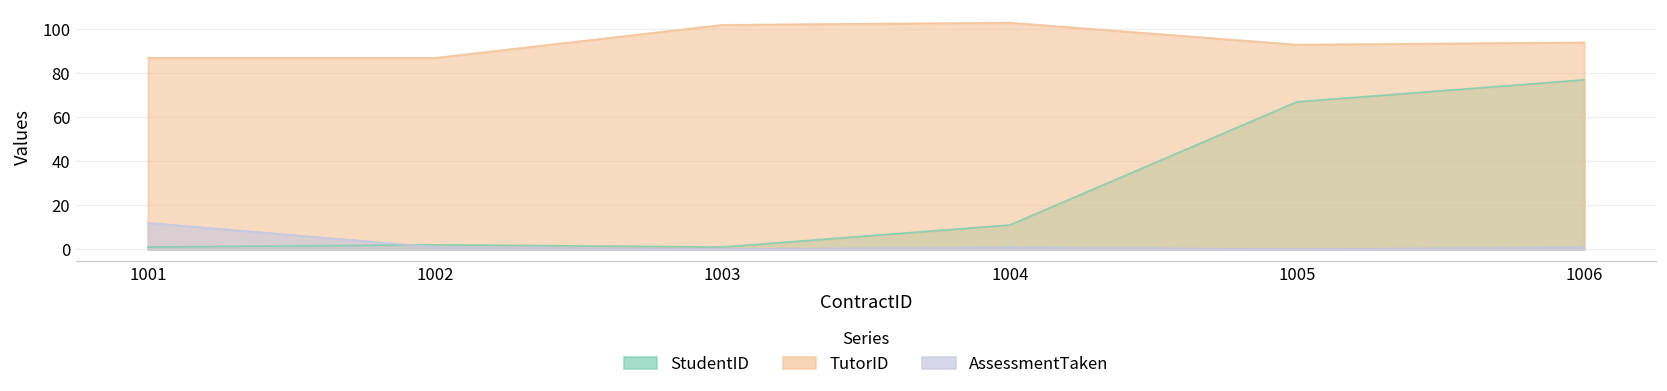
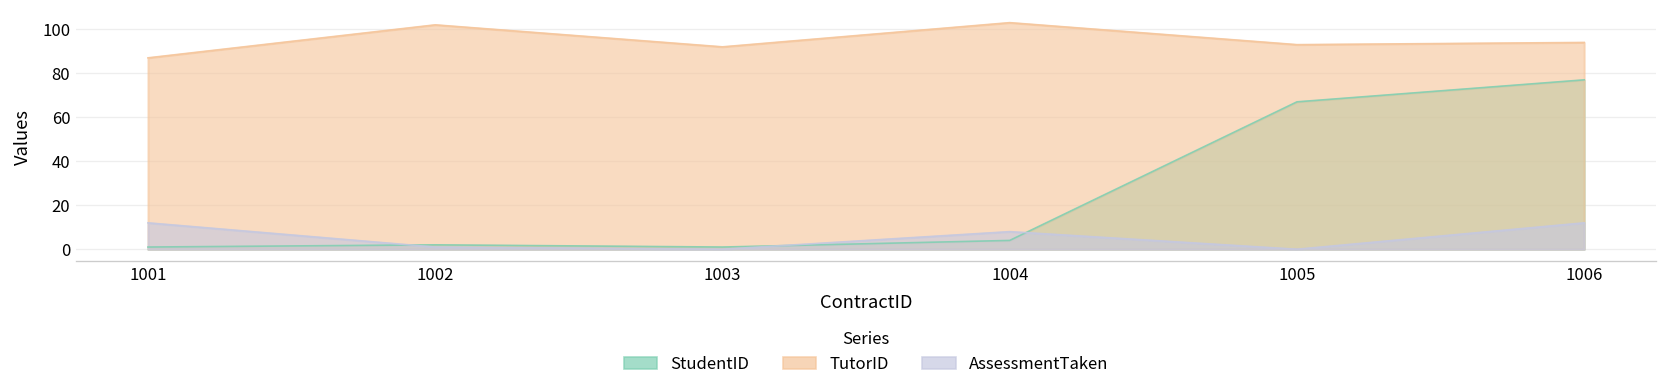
TutorID, 1002: 87 -> 102
TutorID, 1003: 102 -> 92
StudentID, 1004: 11 -> 4
AssessmentTaken, 1004: 1 -> 8
AssessmentTaken, 1006: 1 -> 12
